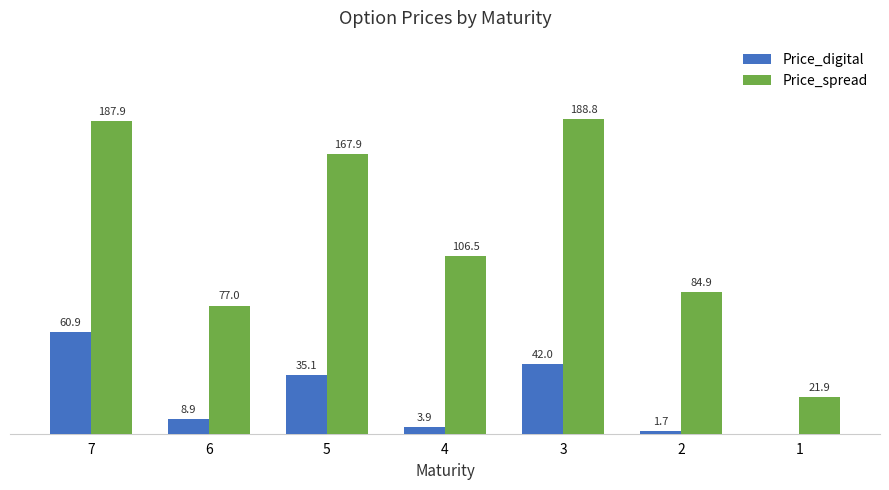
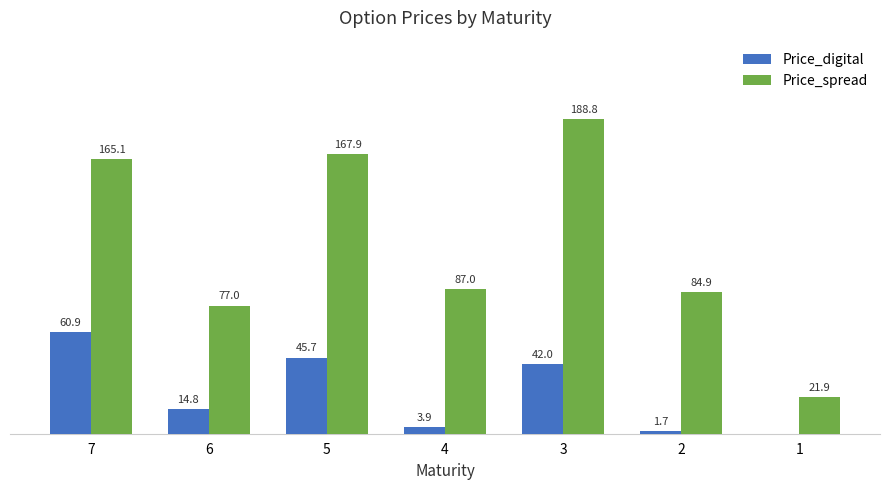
Price_spread, 7: 187.9 -> 165.1
Price_digital, 6: 8.9 -> 14.8
Price_digital, 5: 35.1 -> 45.7
Price_spread, 4: 106.5 -> 87.0
